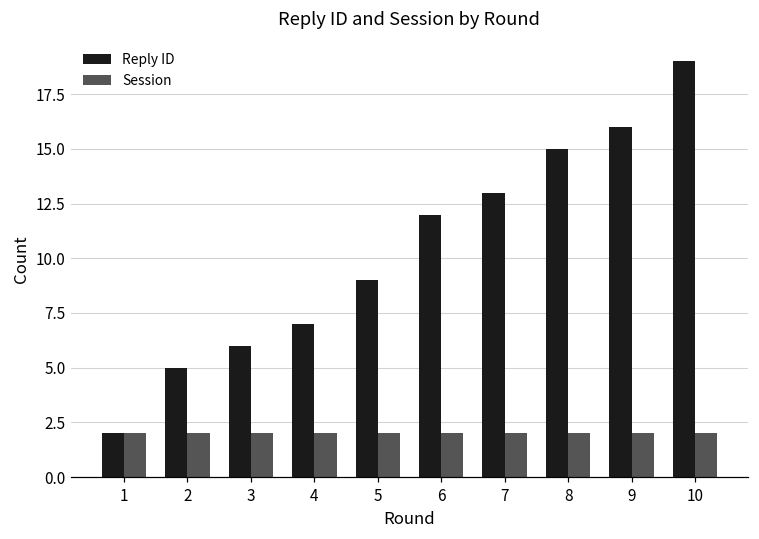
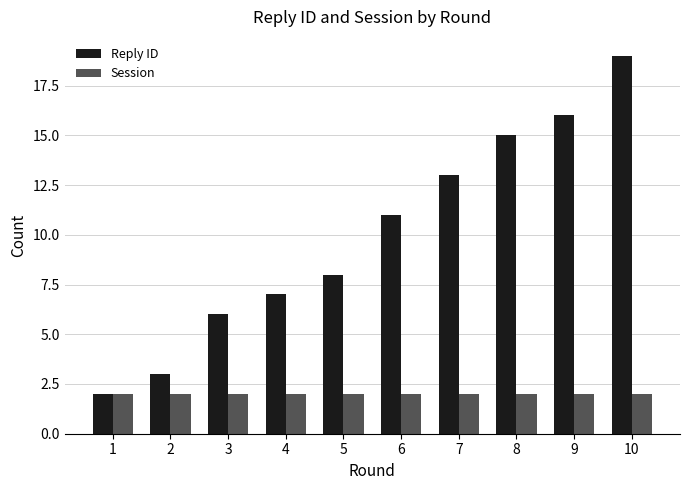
Reply ID, 2: 5 -> 3
Reply ID, 5: 9 -> 8
Reply ID, 6: 12 -> 11
